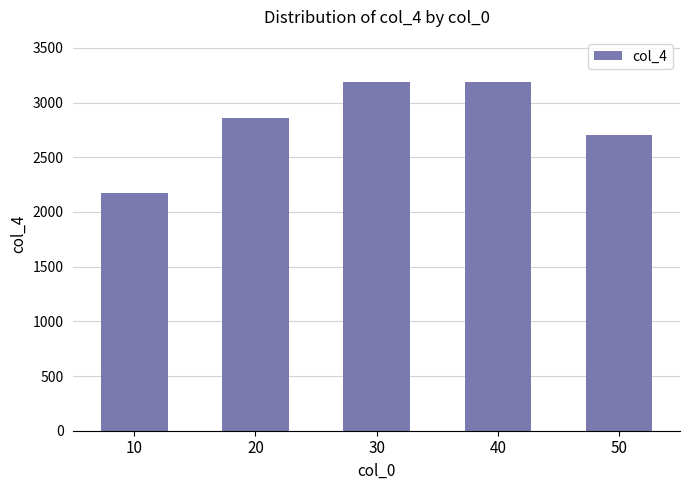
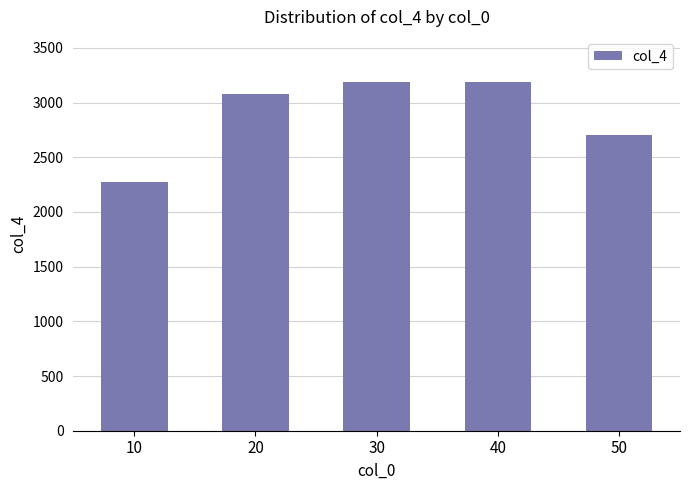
10: 2180 -> 2270
20: 2860 -> 3080
